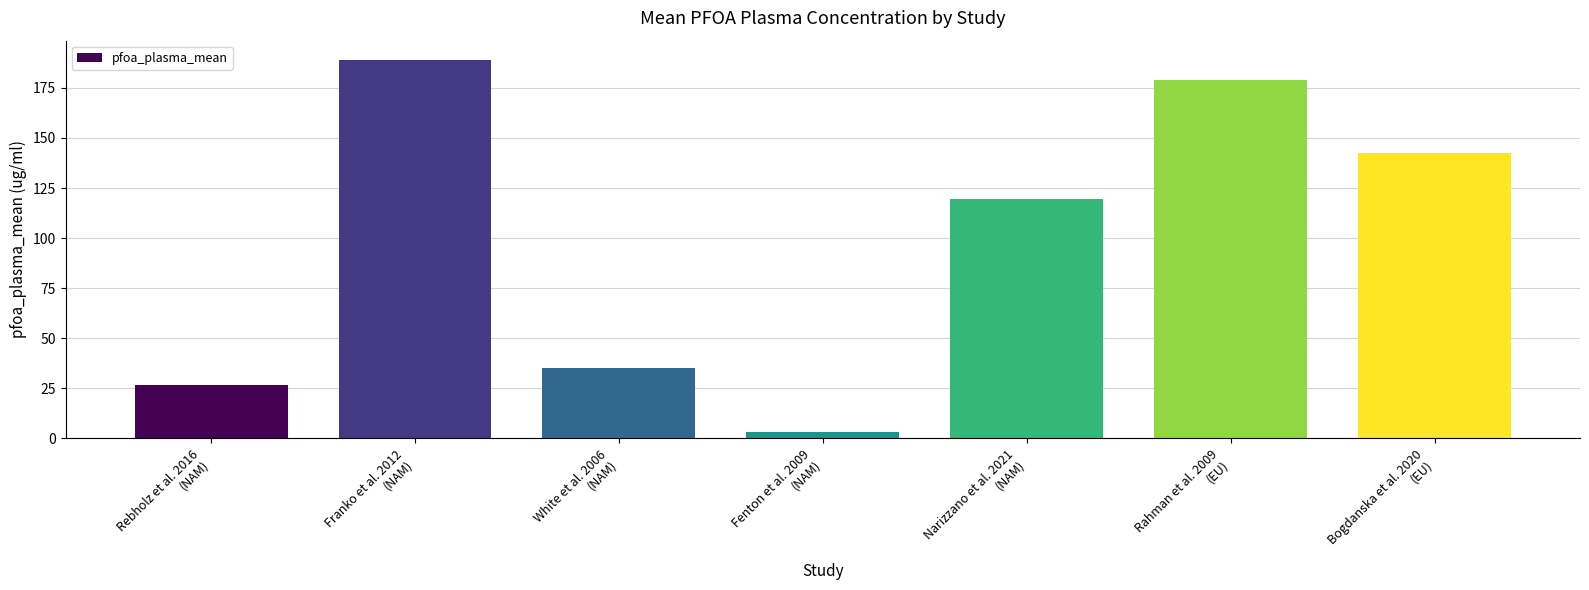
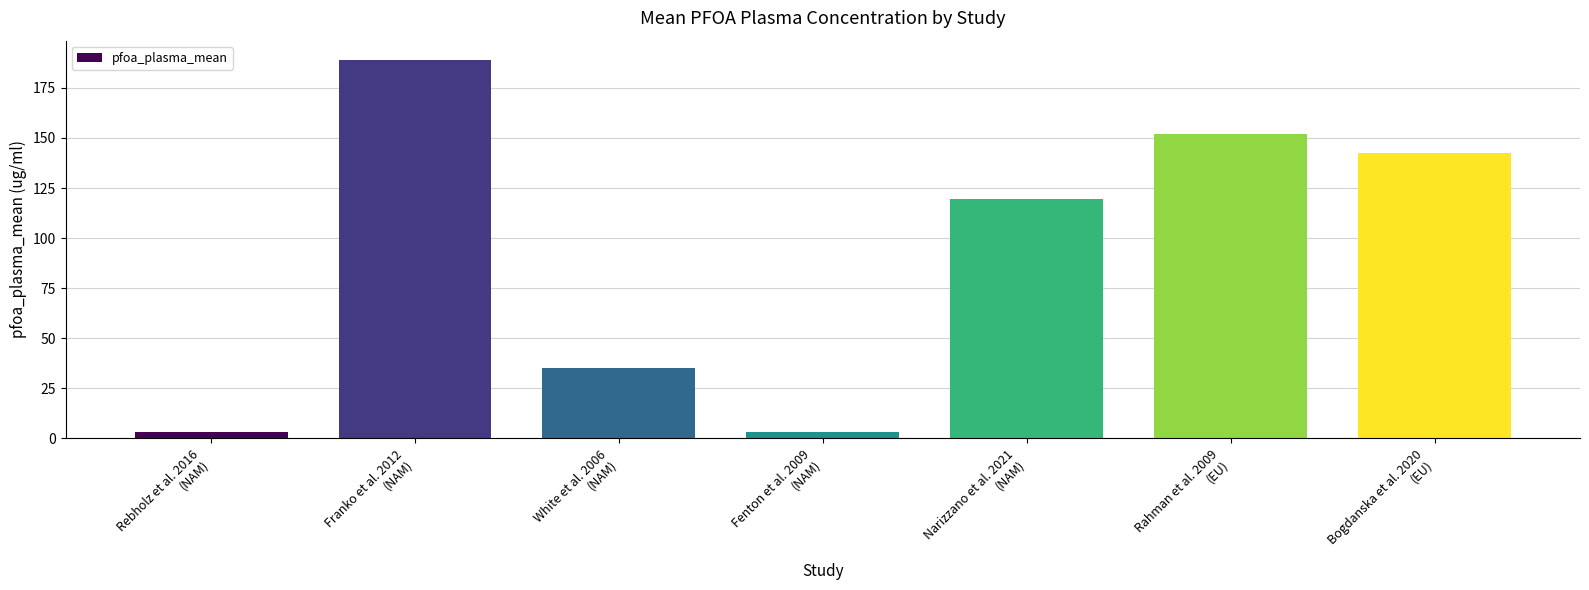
Rebholz et al. 2016 (NAM): 27 -> 3
Rahman et al. 2009 (EU): 179 -> 152
